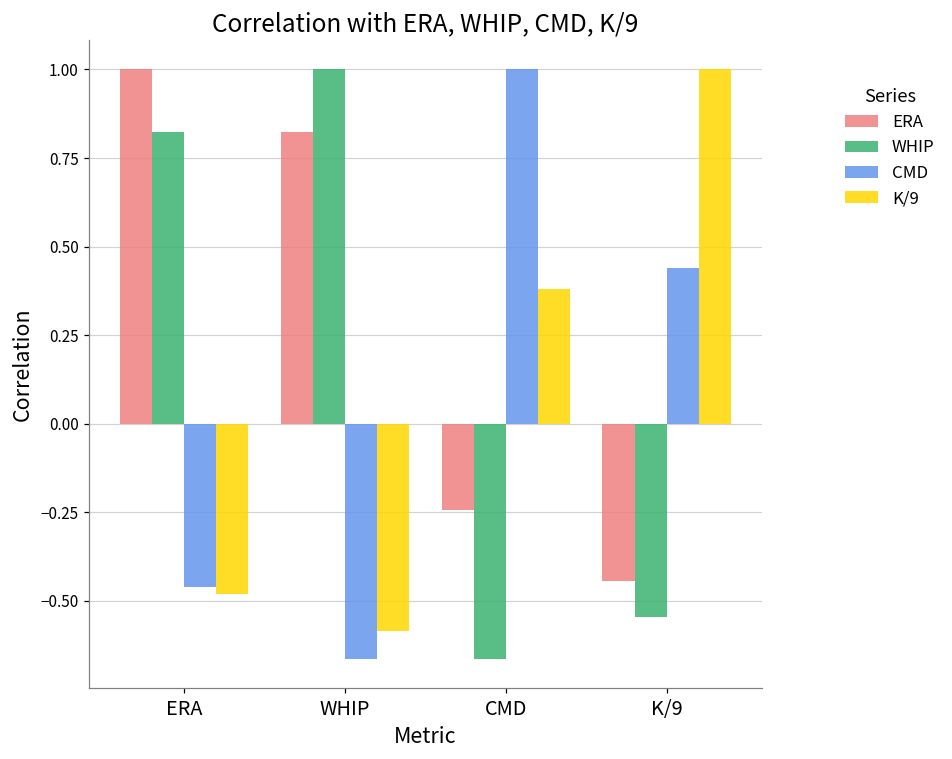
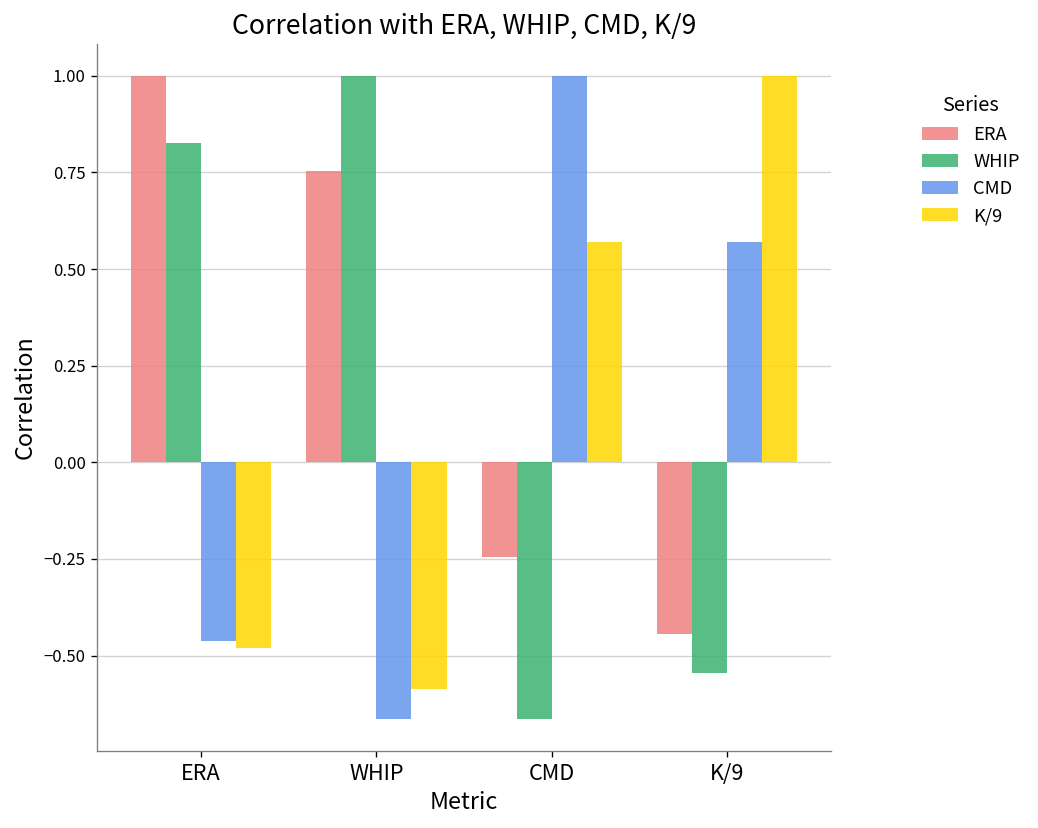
ERA, WHIP: 0.82 -> 0.75
K/9, CMD: 0.38 -> 0.57
CMD, K/9: 0.44 -> 0.57
